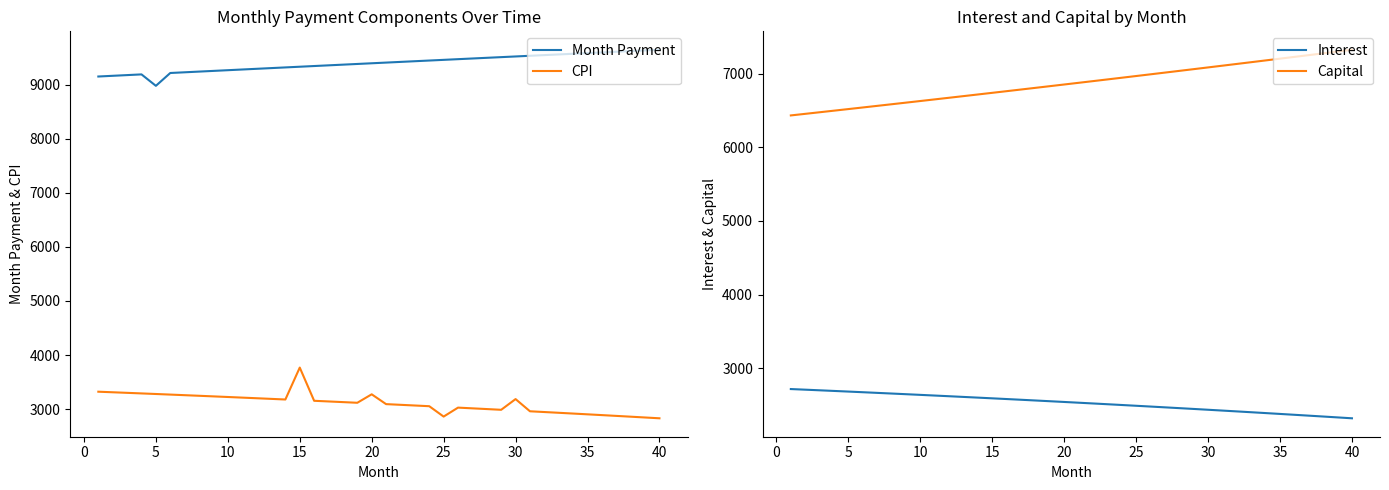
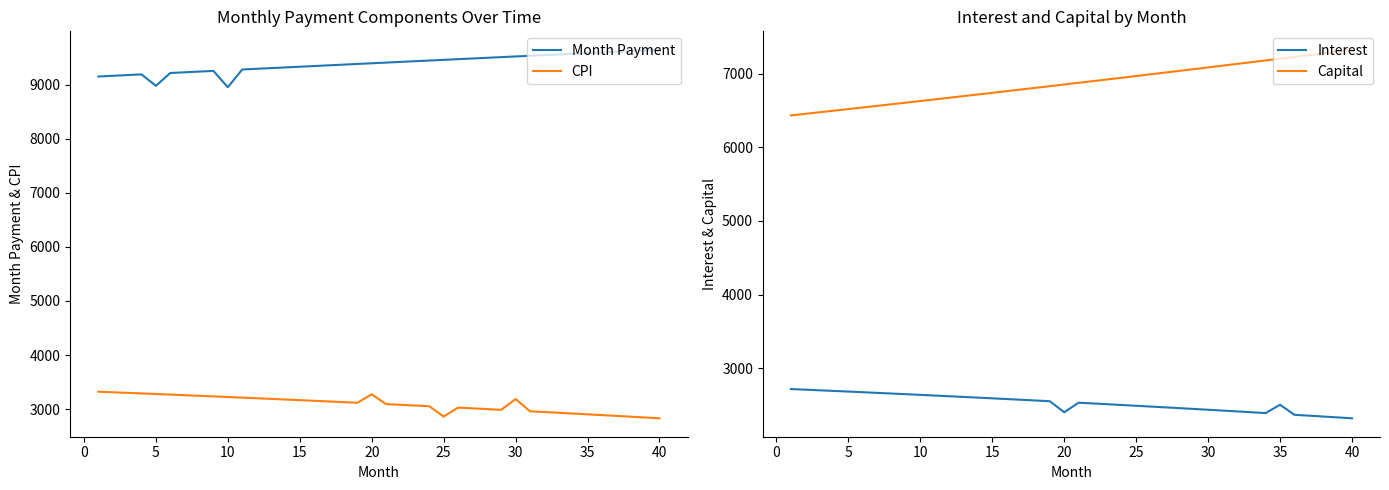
Monthly Payment Components Over Time, Month Payment, 10: 9300 -> 9000
Monthly Payment Components Over Time, CPI, 15: 3800 -> 3200
Interest and Capital by Month, Interest, 20: 2500 -> 2400
Interest and Capital by Month, Interest, 35: 2400 -> 2500
